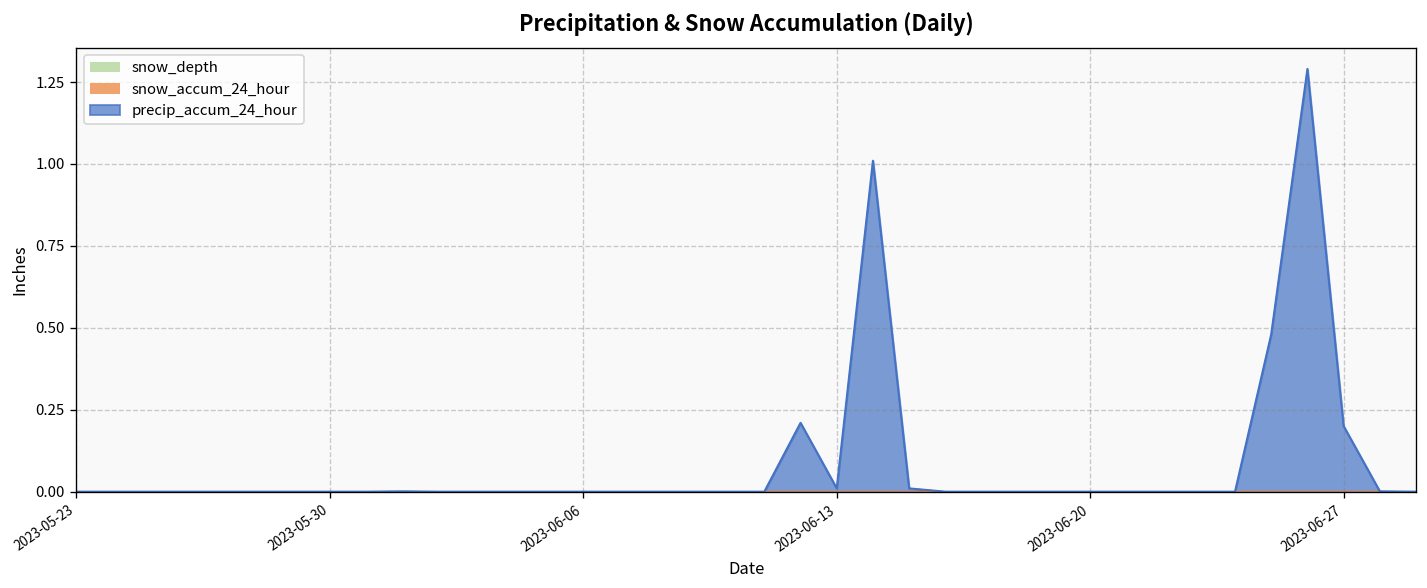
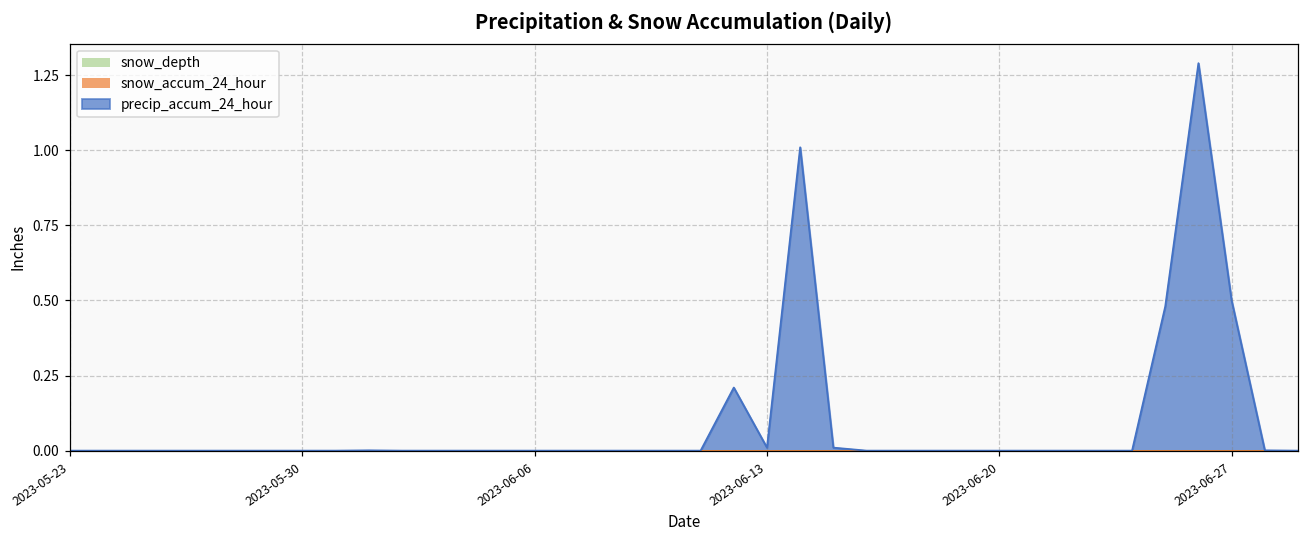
precip_accum_24_hour, 2023-06-27: 0.2 -> 0.5
